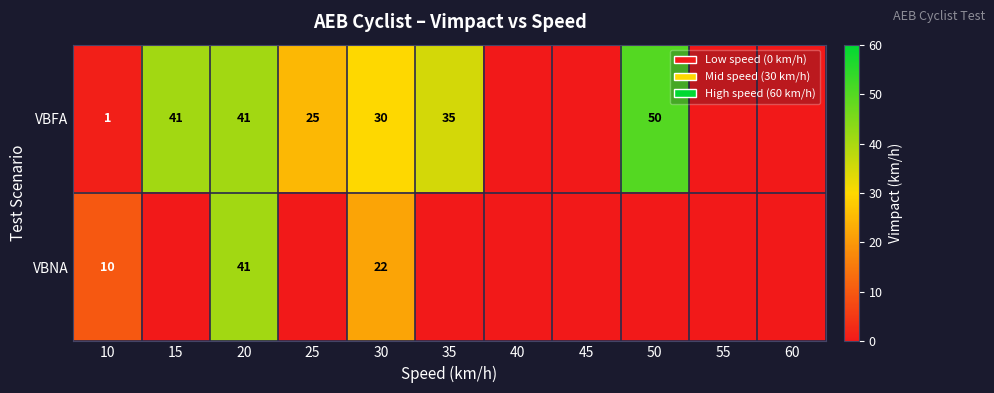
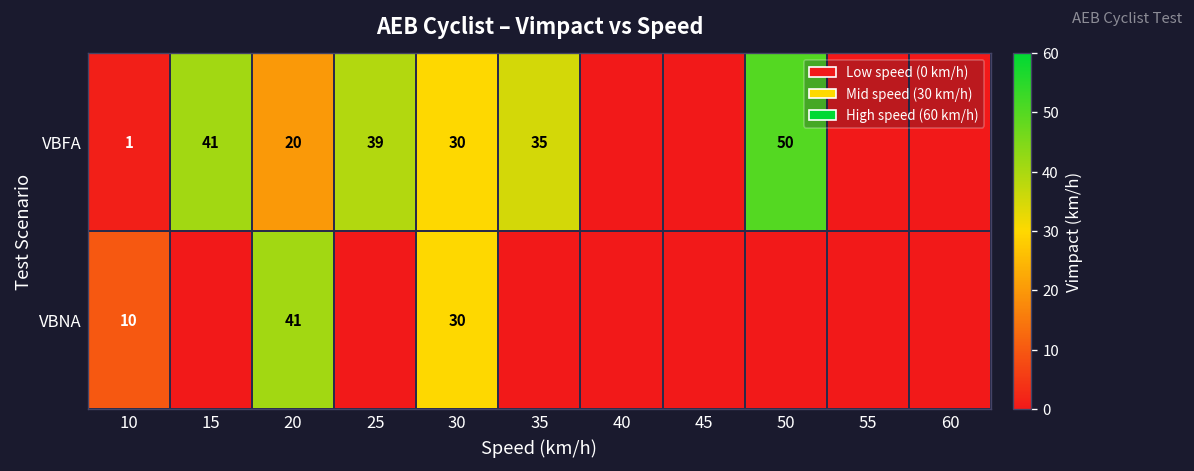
VBFA, 20: 41 -> 20
VBFA, 25: 25 -> 39
VBNA, 30: 22 -> 30
